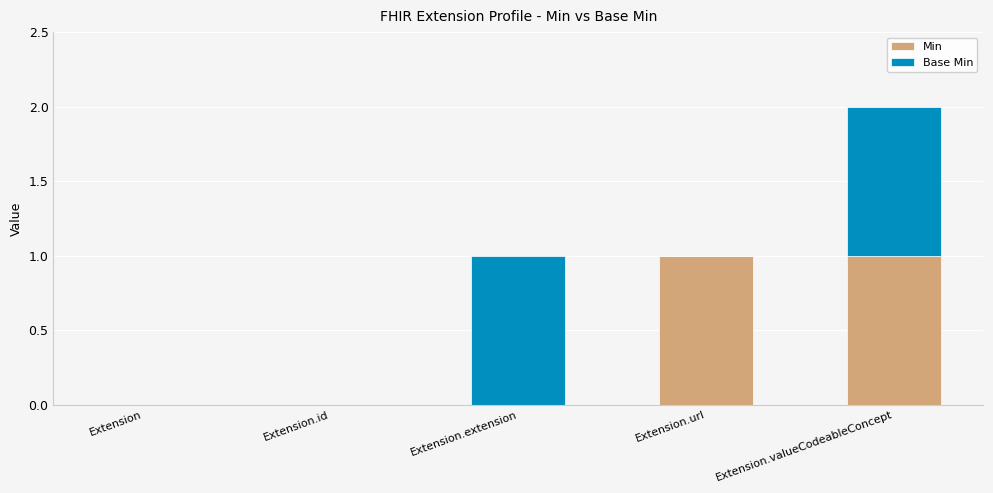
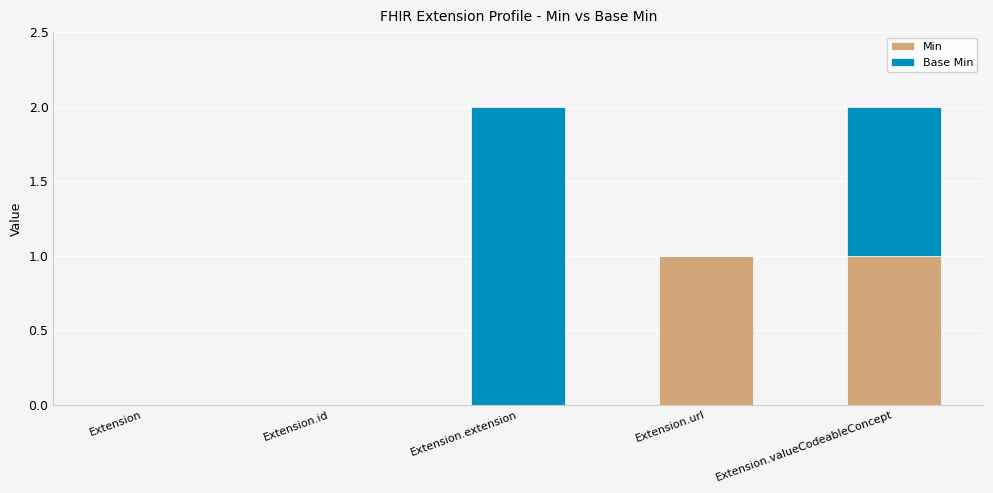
Base Min, Extension.extension: 1 -> 2
